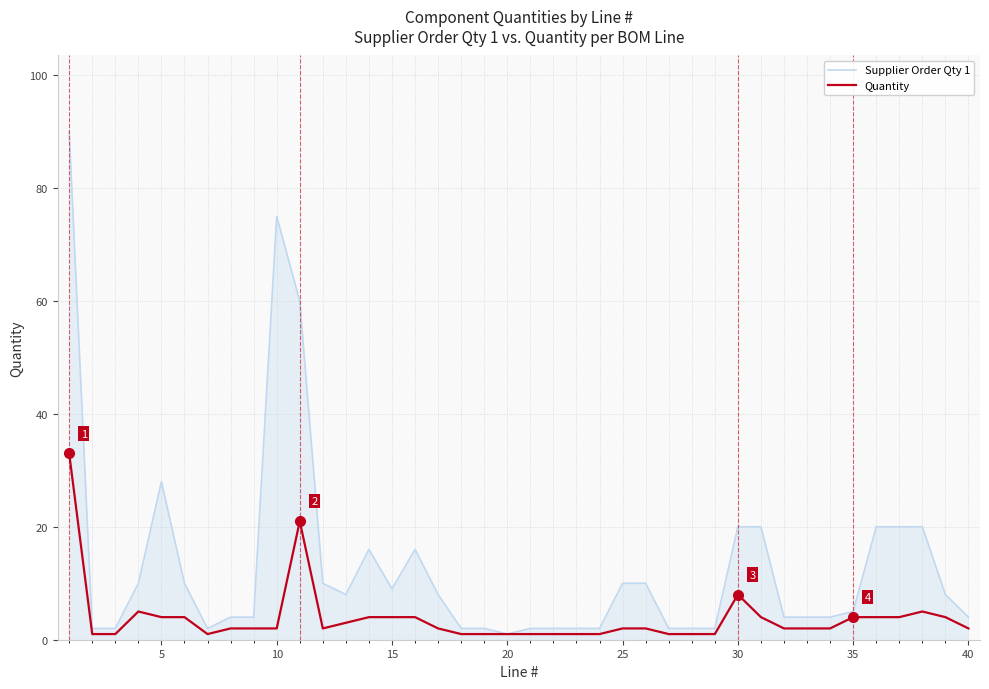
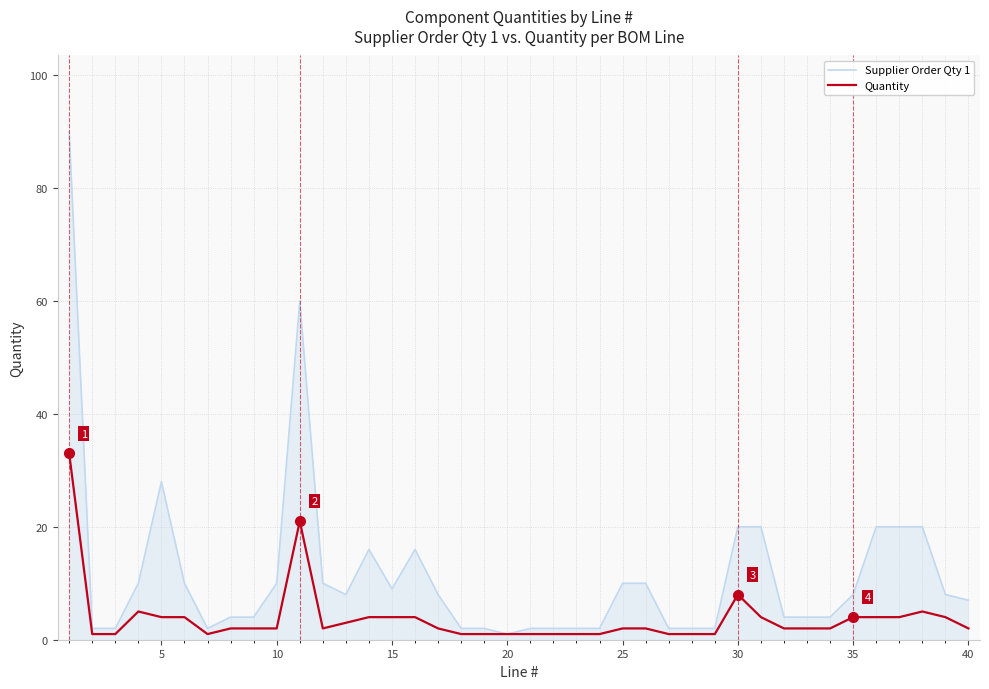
Supplier Order Qty 1, 10: 75 -> 10
Supplier Order Qty 1, 35: 5 -> 8
Supplier Order Qty 1, 40: 4 -> 7
